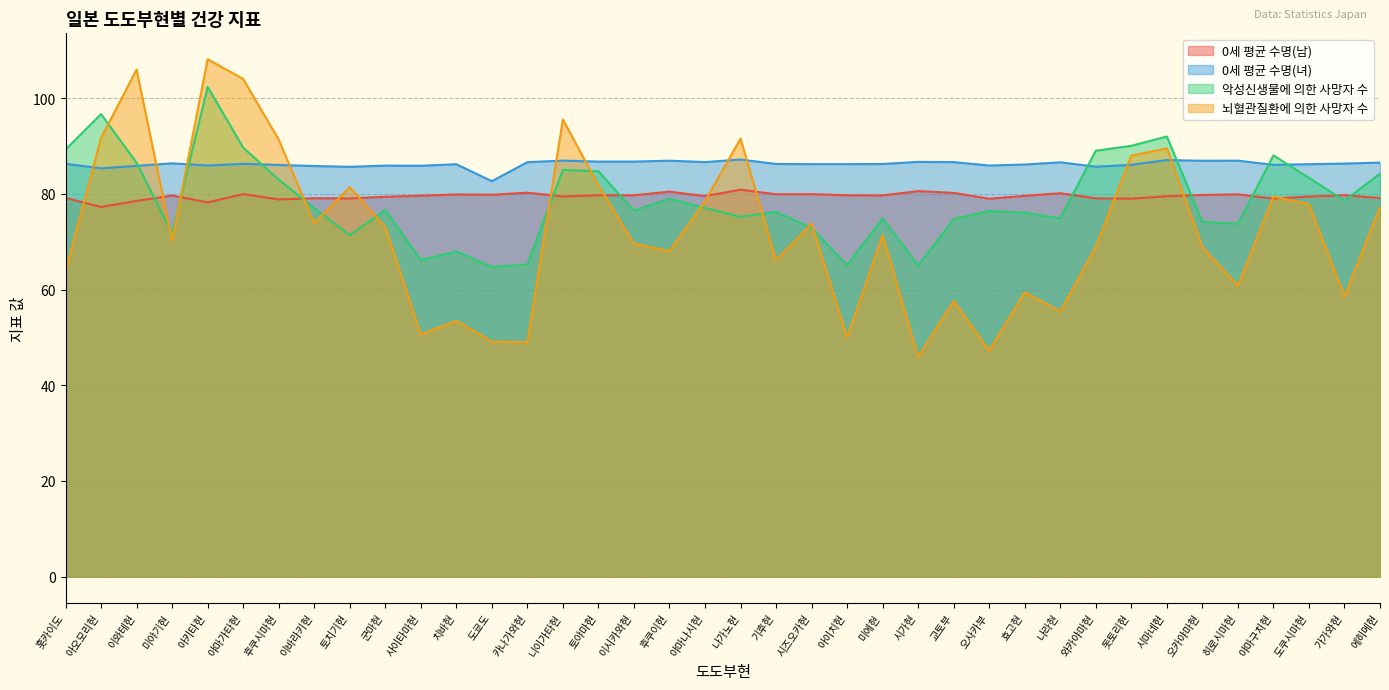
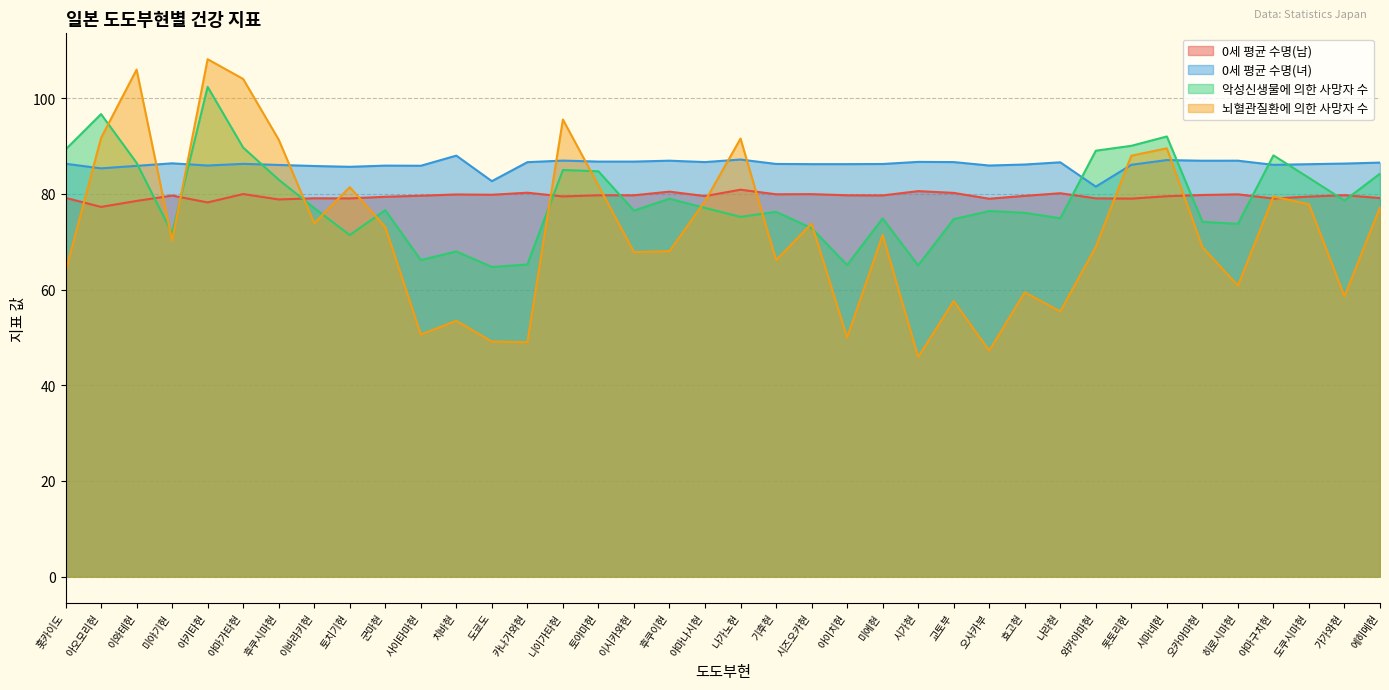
0세 평균 수명(녀), 치바현: 86 -> 88
뇌혈관질환에 의한 사망자 수, 이시카와현: 70 -> 68
0세 평균 수명(녀), 와카야마현: 86 -> 82
